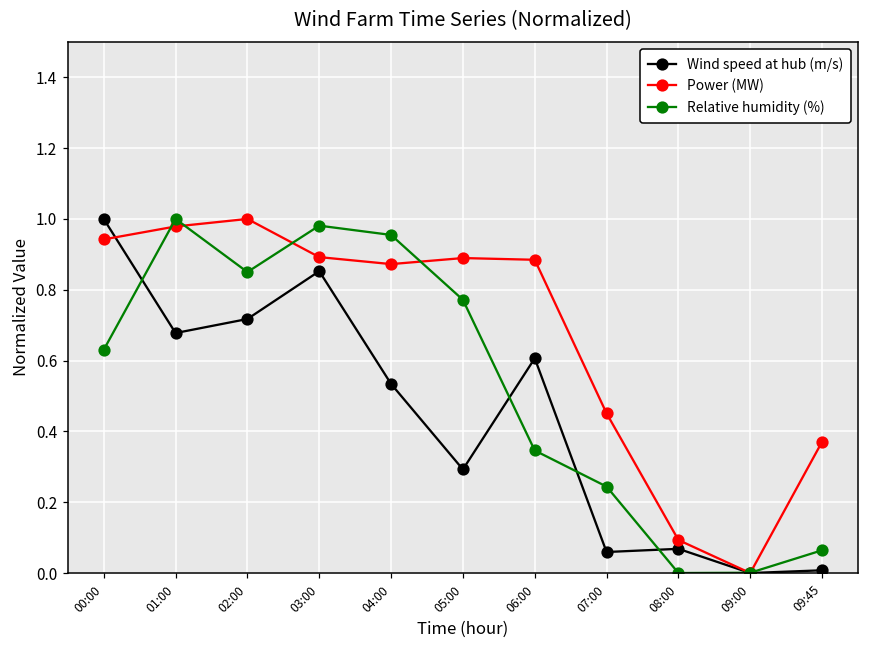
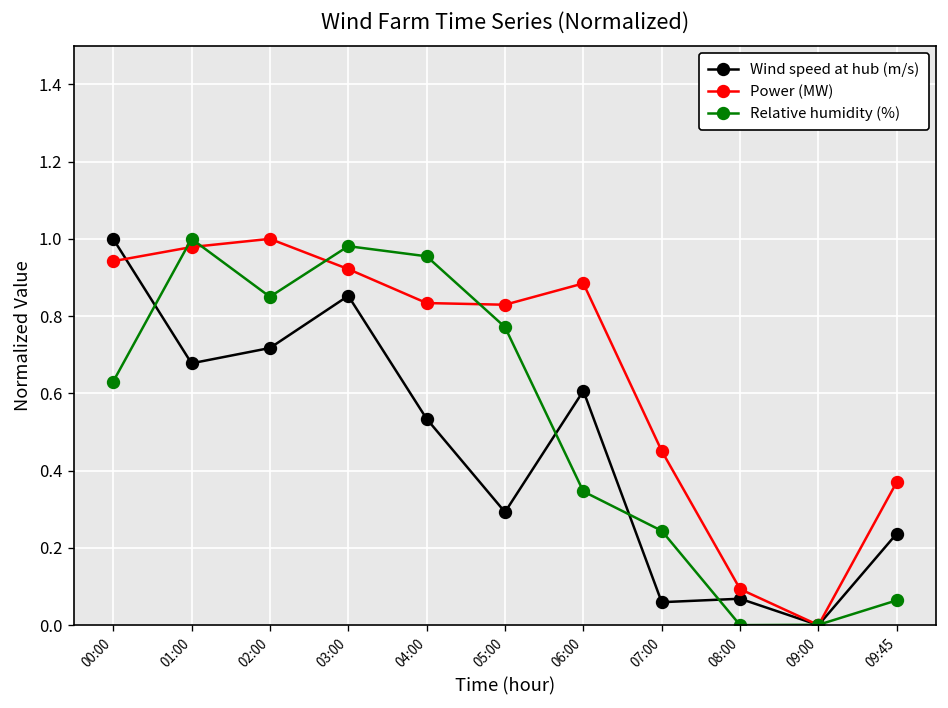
Power (MW), 03:00: 0.89 -> 0.92
Power (MW), 04:00: 0.87 -> 0.83
Power (MW), 05:00: 0.89 -> 0.83
Wind speed at hub (m/s), 09:45: 0.01 -> 0.24
